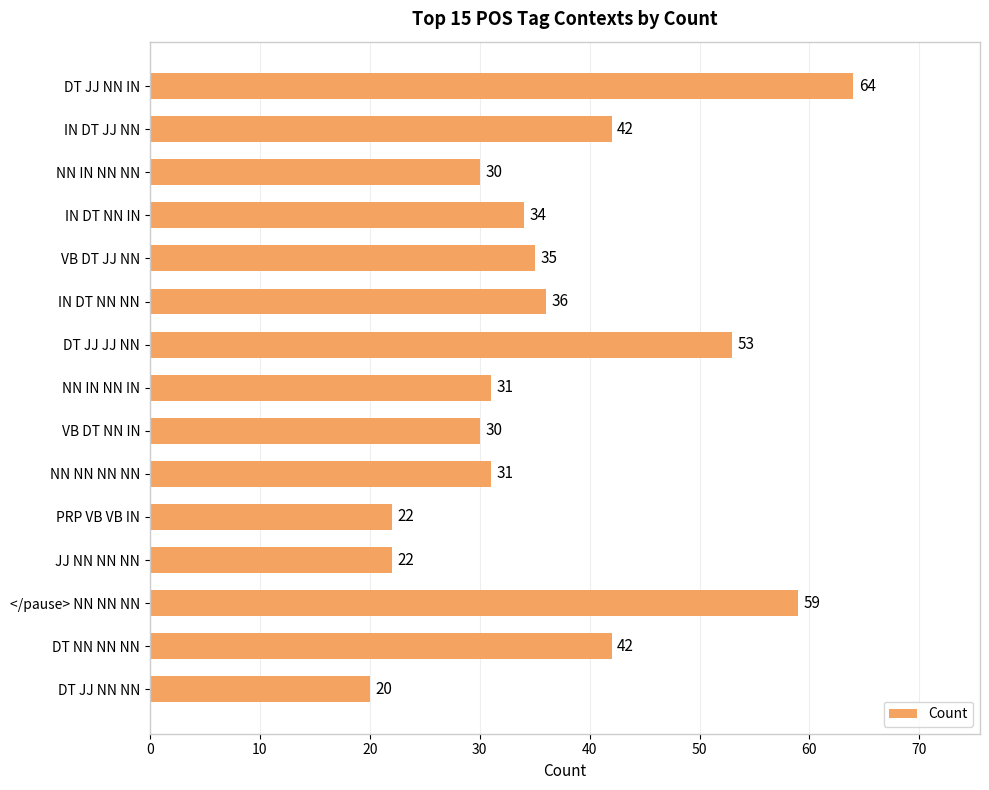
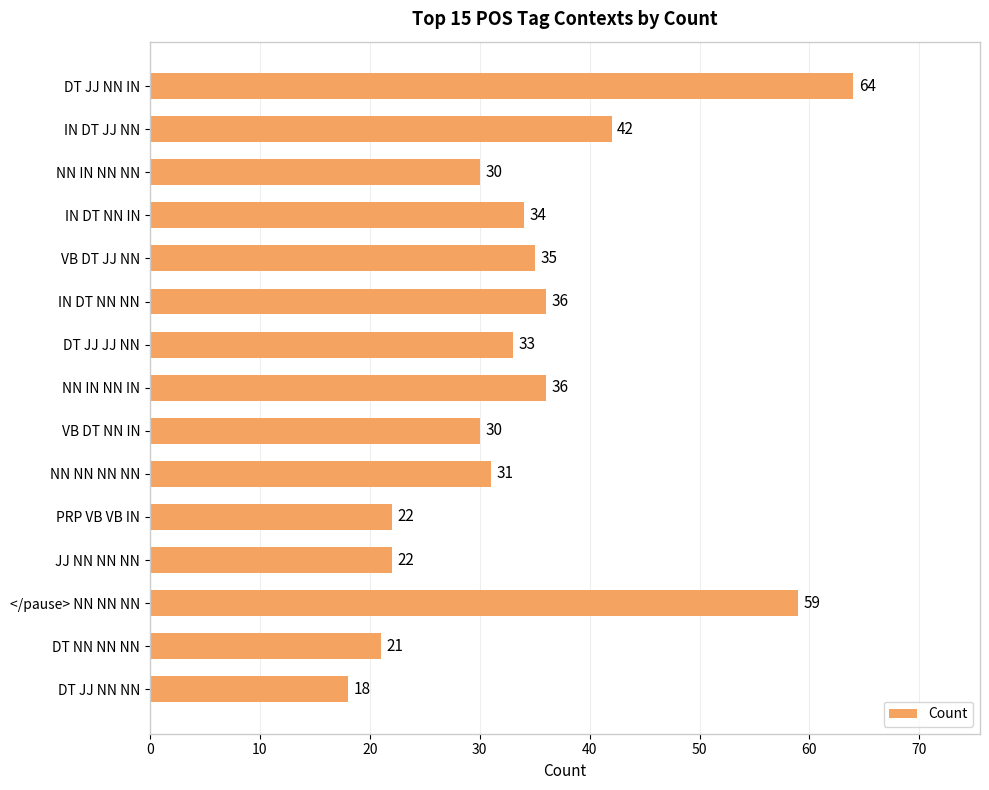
DT JJ JJ NN: 53 -> 33
NN IN NN IN: 31 -> 36
DT NN NN NN: 42 -> 21
DT JJ NN NN: 20 -> 18
